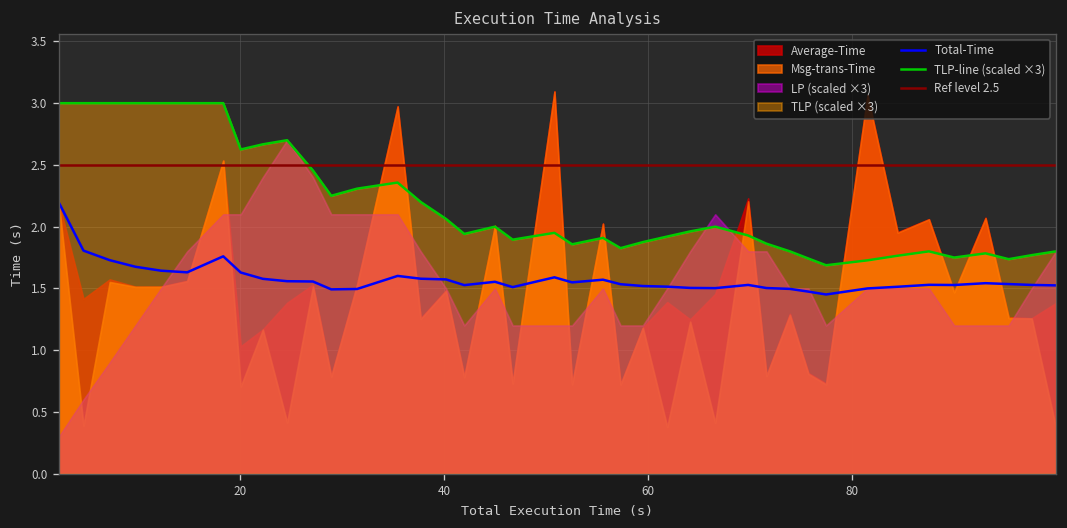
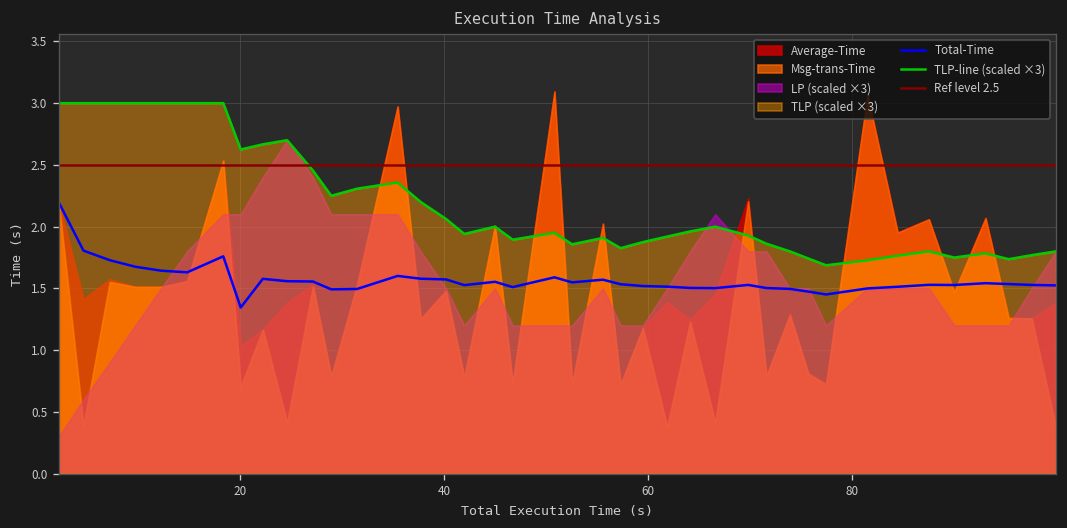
Total-Time, 20: 1.63 -> 1.35
